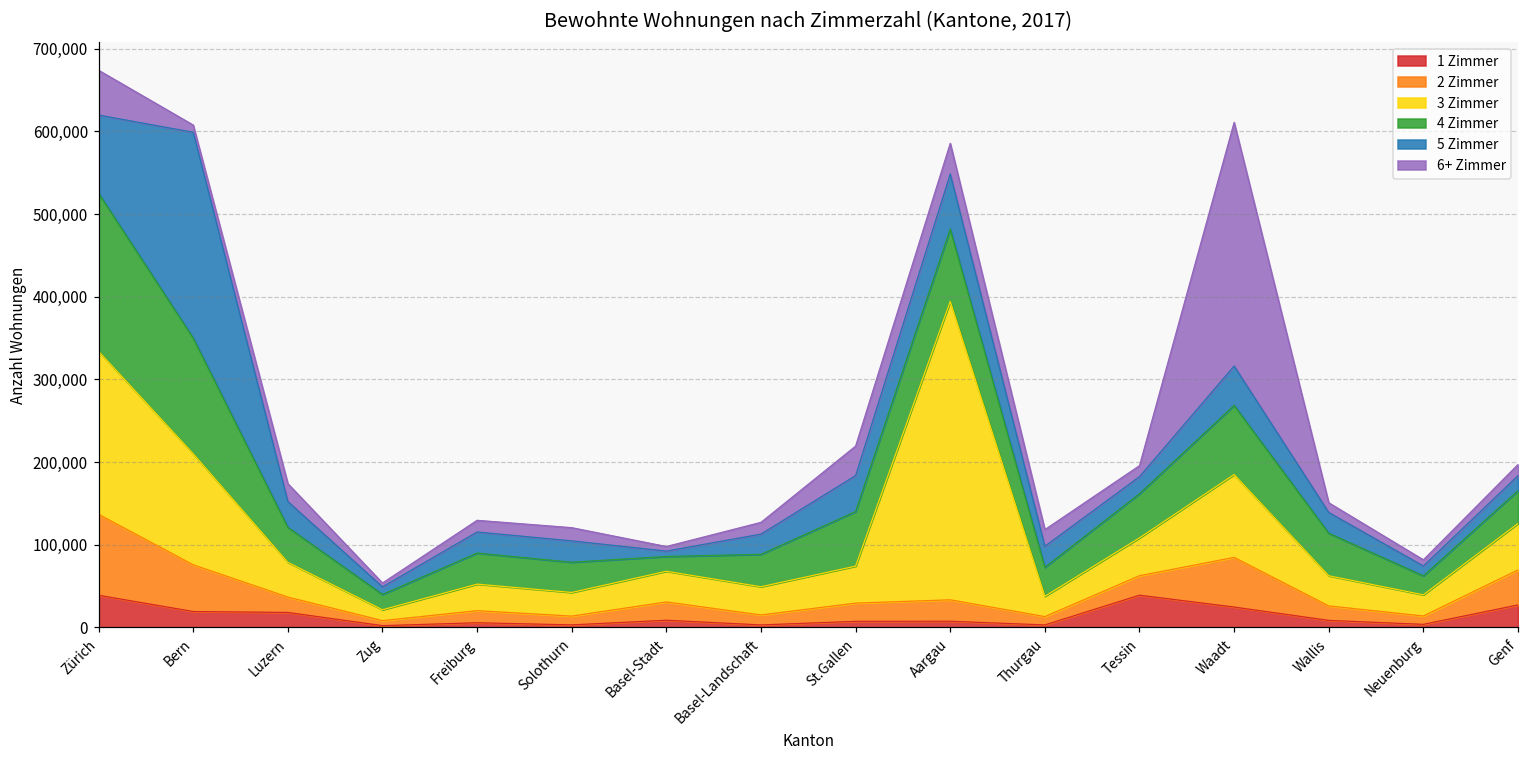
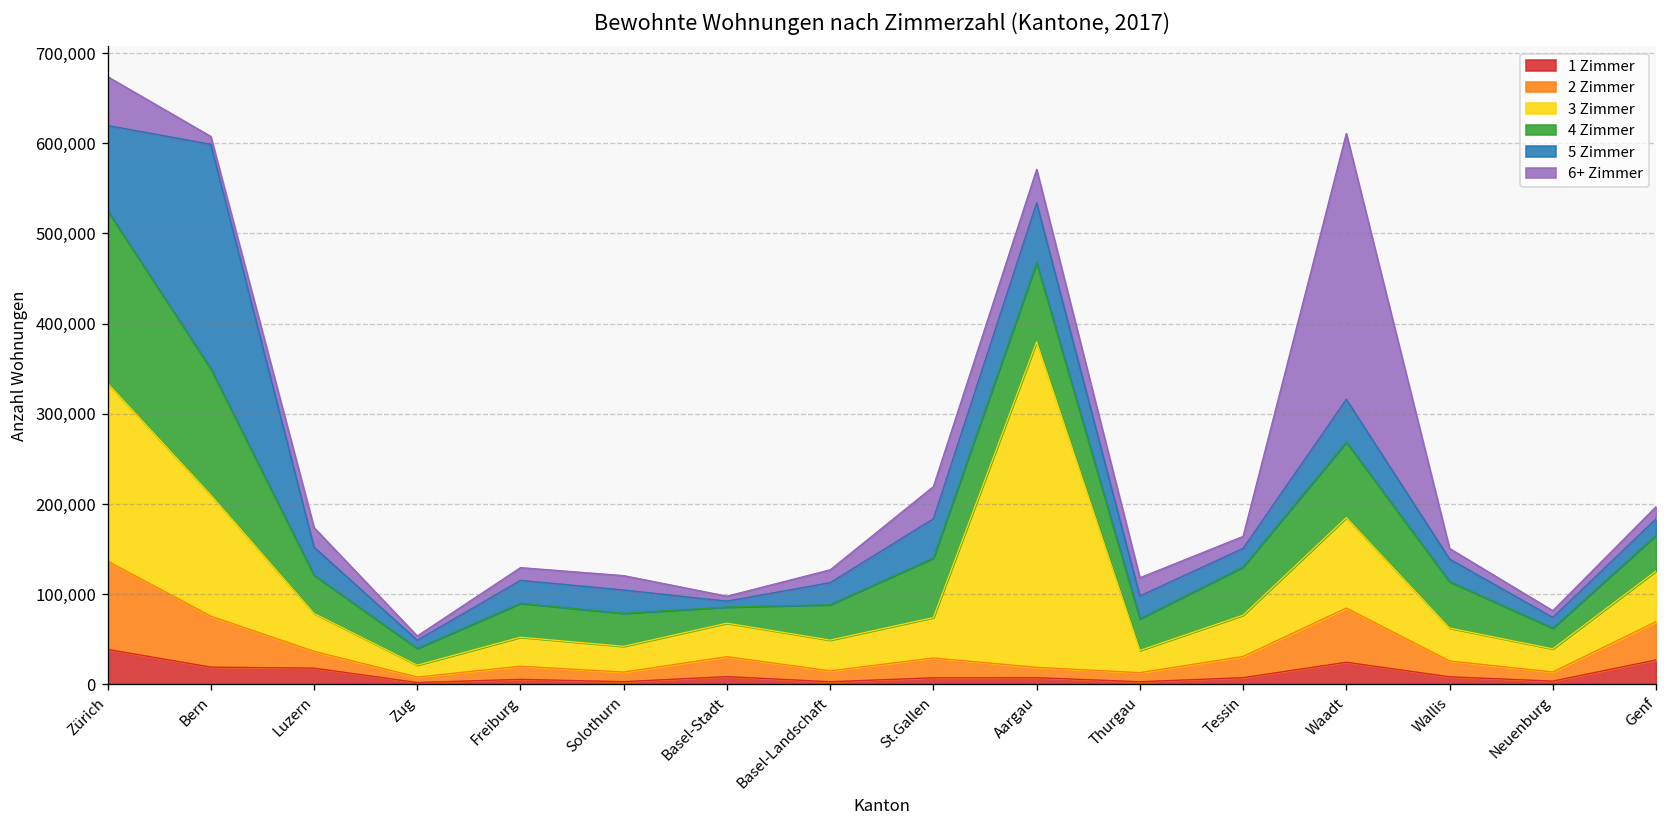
2 Zimmer, Aargau: 30,000 -> 10,000
1 Zimmer, Tessin: 40,000 -> 10,000
